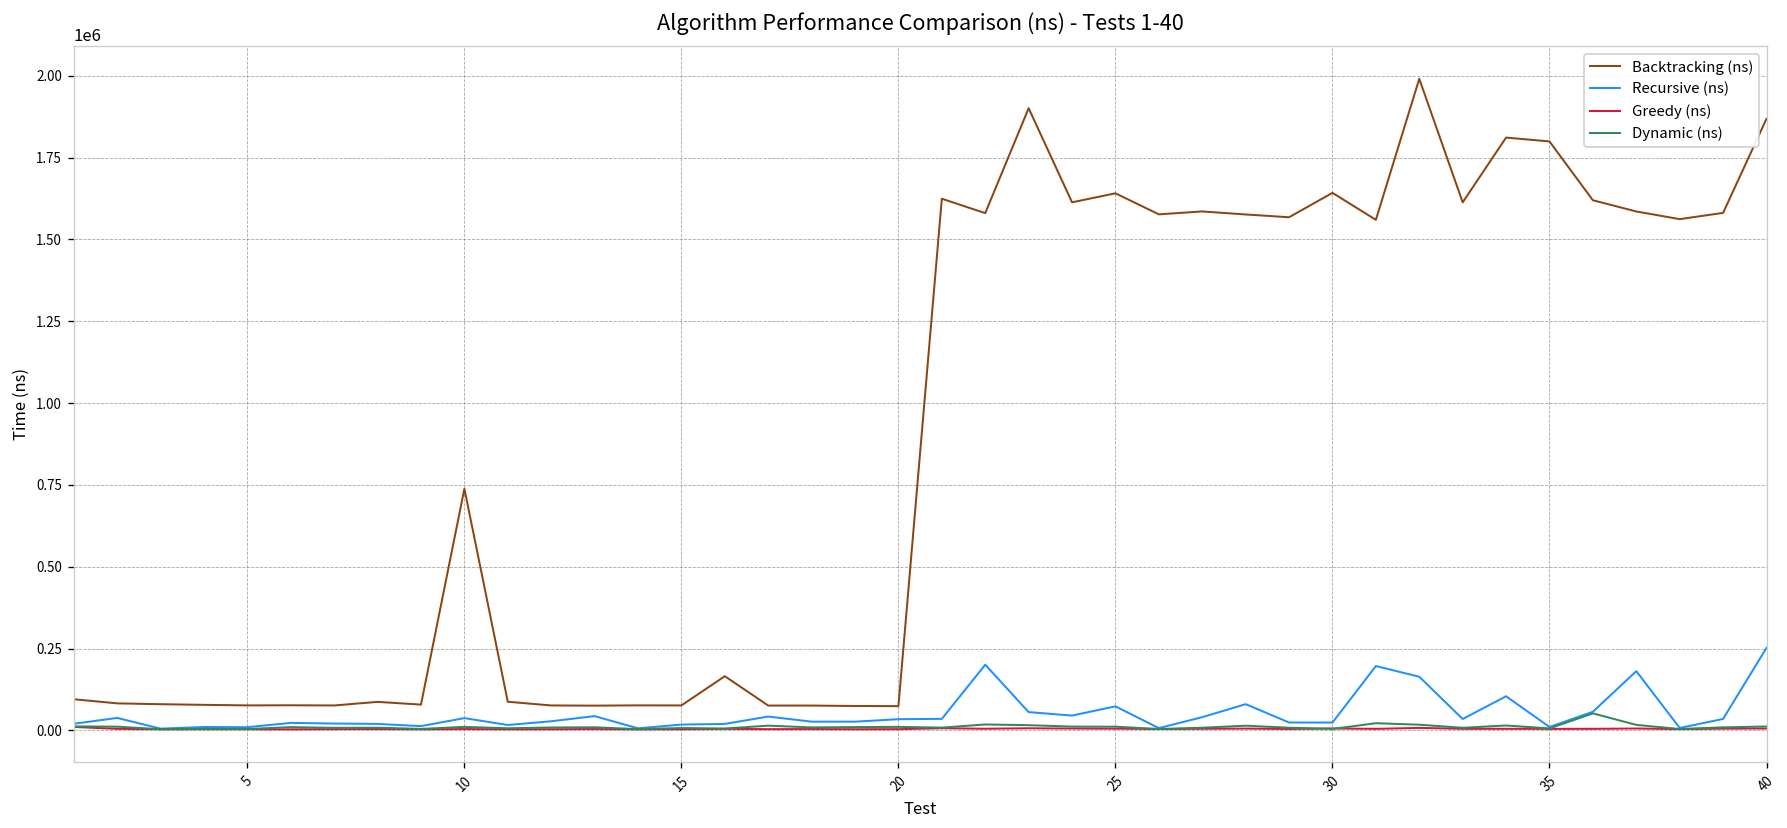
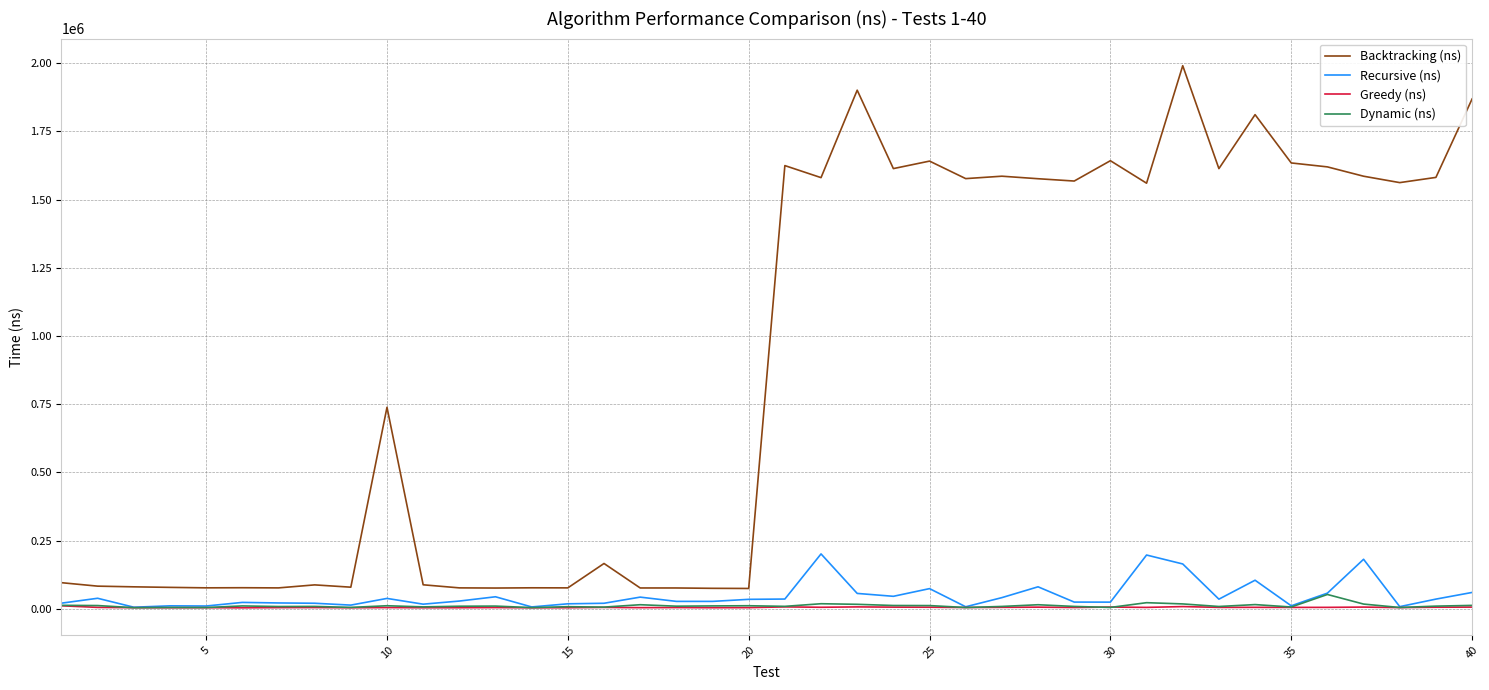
Backtracking (ns), 35: 1800000 -> 1630000
Recursive (ns), 40: 250000 -> 60000
